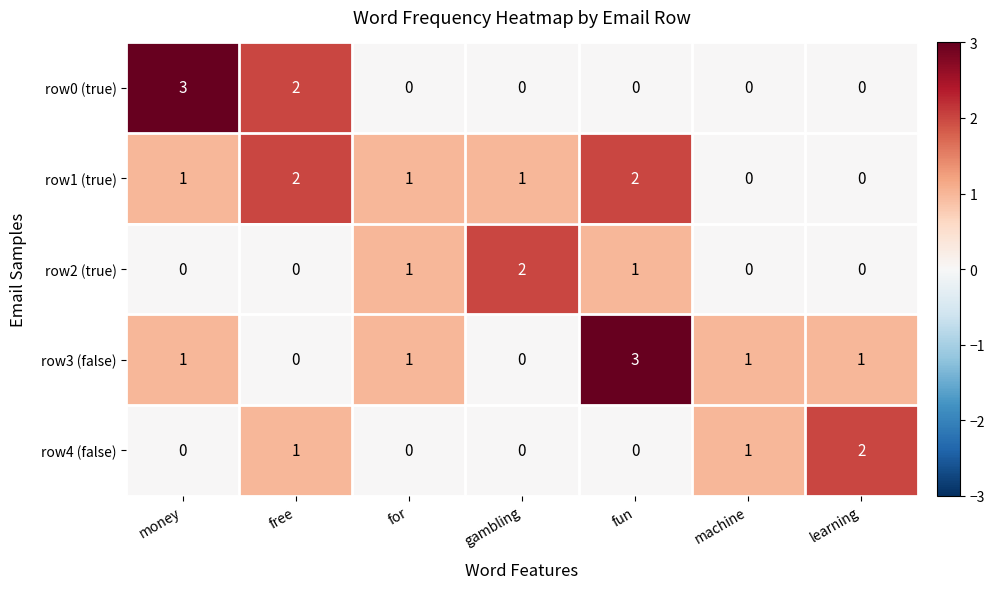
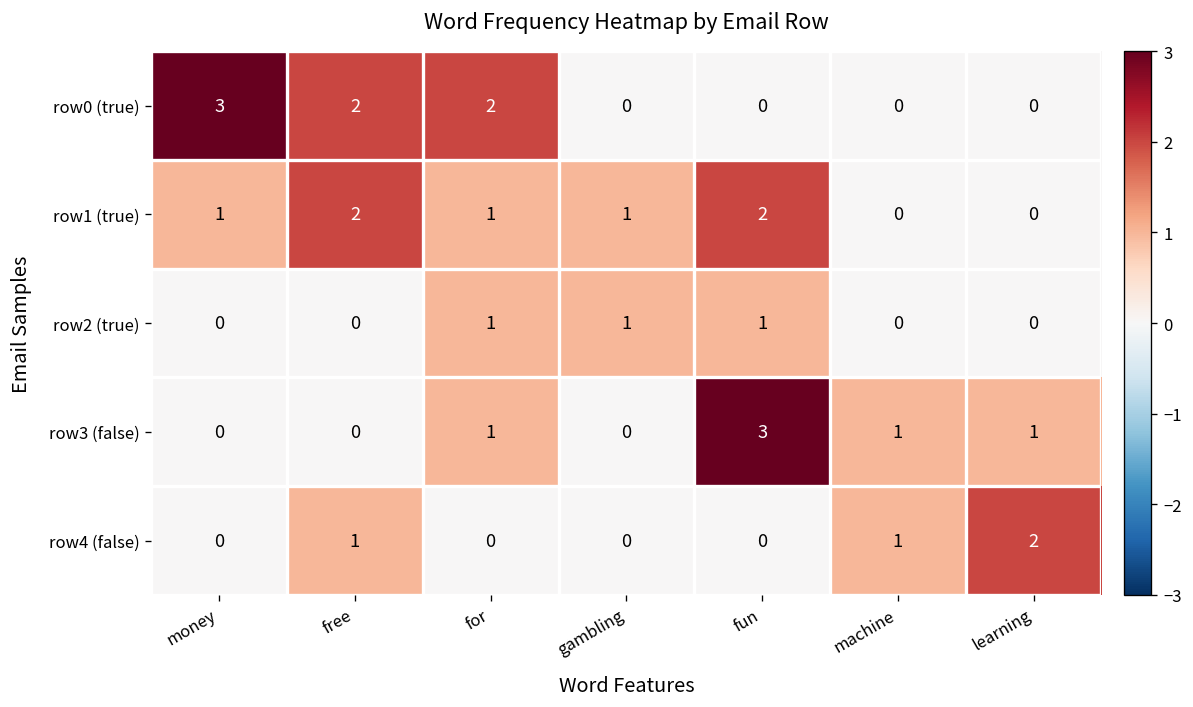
row0 (true), for: 0 -> 2
row2 (true), gambling: 2 -> 1
row3 (false), money: 1 -> 0
